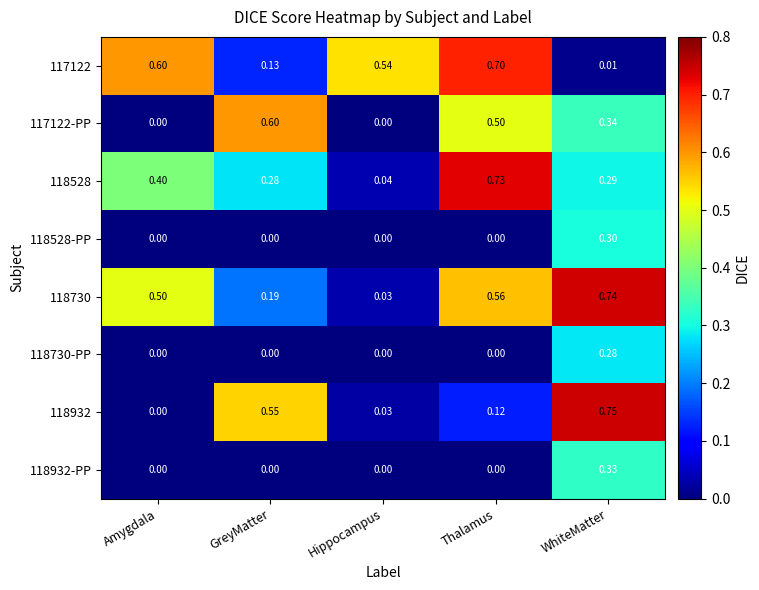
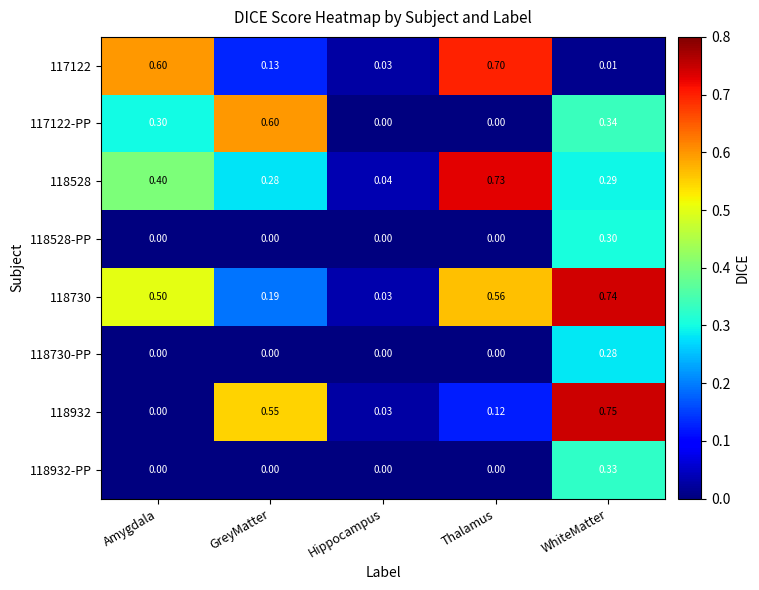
117122, Hippocampus: 0.54 -> 0.03
117122-PP, Amygdala: 0.00 -> 0.30
117122-PP, Thalamus: 0.50 -> 0.00
